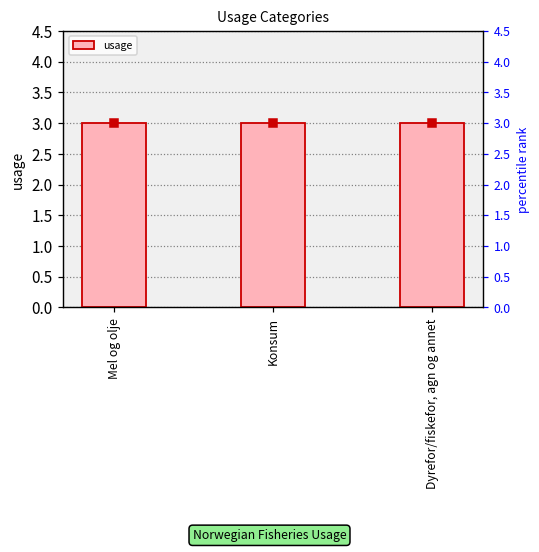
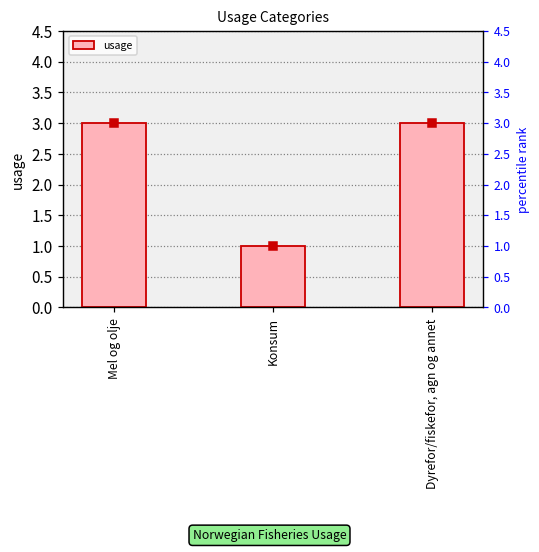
usage, Konsum: 3 -> 1
